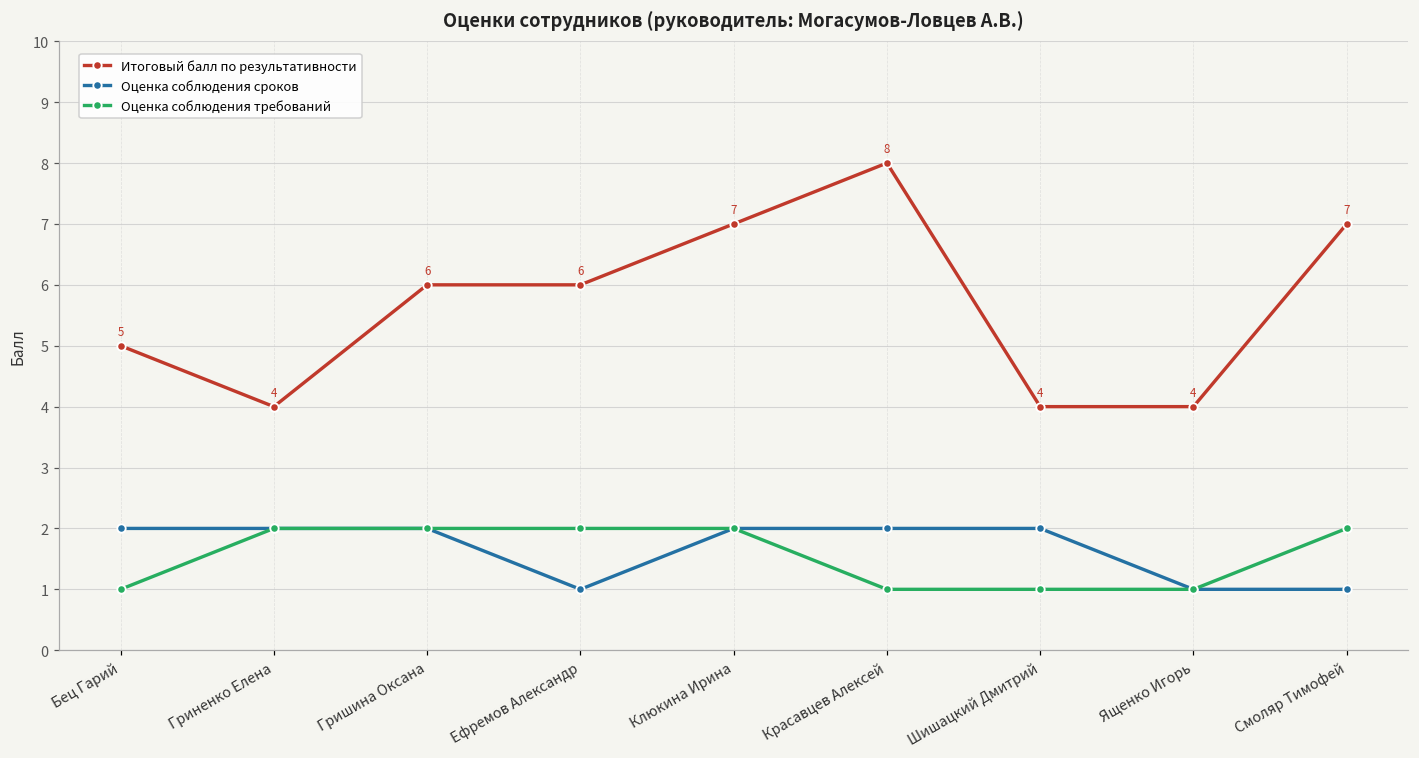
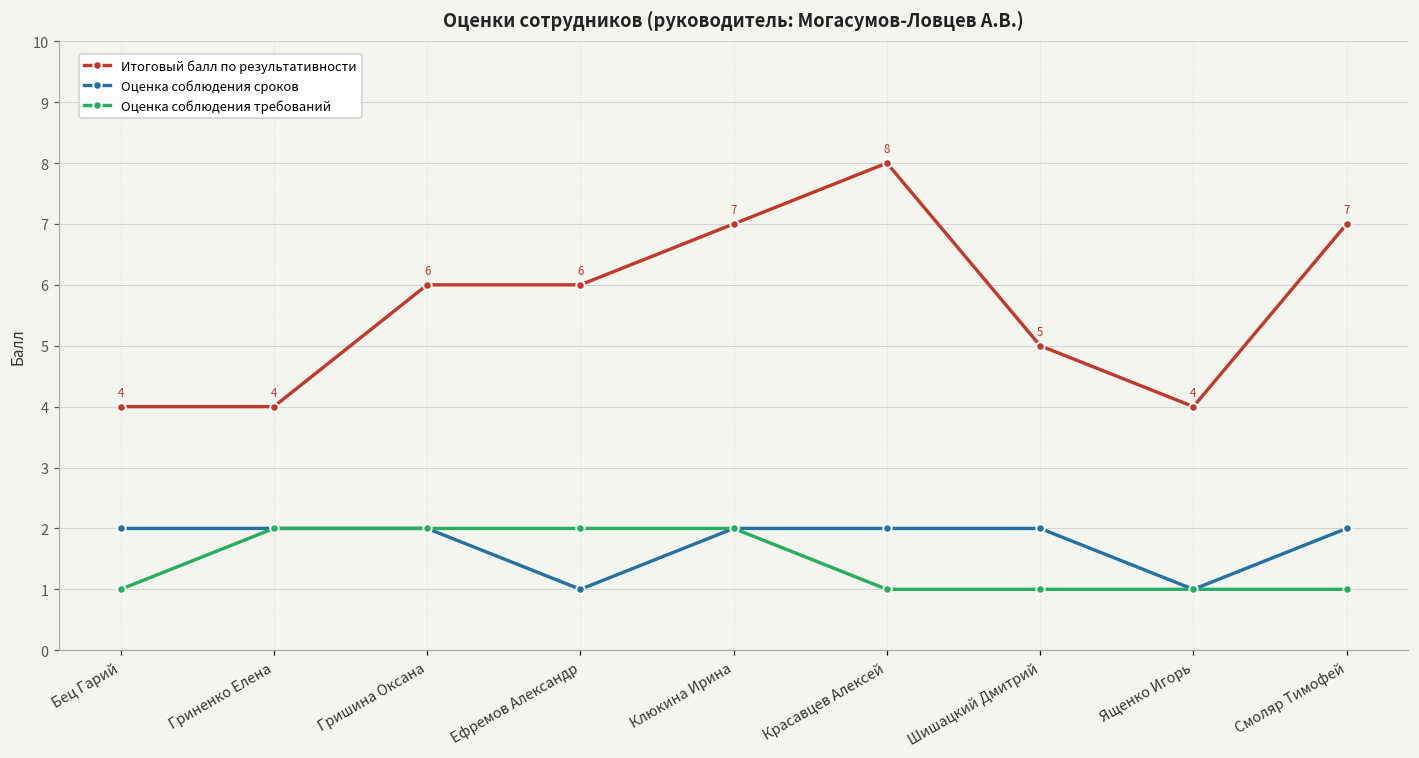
Итоговый балл по результативности, Бец Гарий: 5 -> 4
Итоговый балл по результативности, Шишацкий Дмитрий: 4 -> 5
Оценка соблюдения сроков, Смоляр Тимофей: 1 -> 2
Оценка соблюдения требований, Смоляр Тимофей: 2 -> 1
